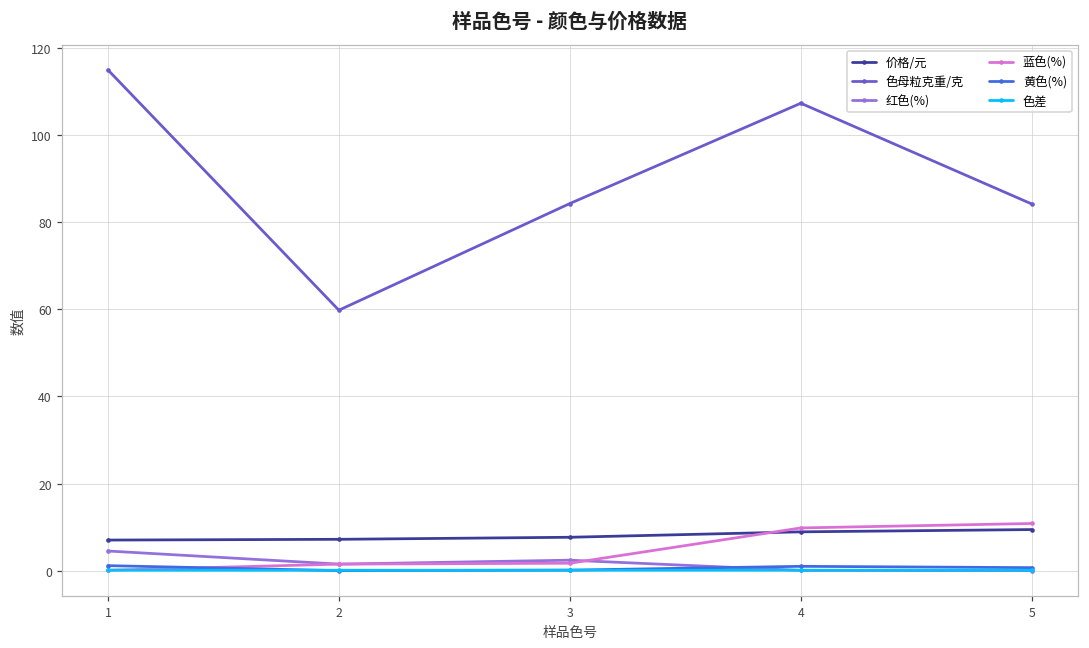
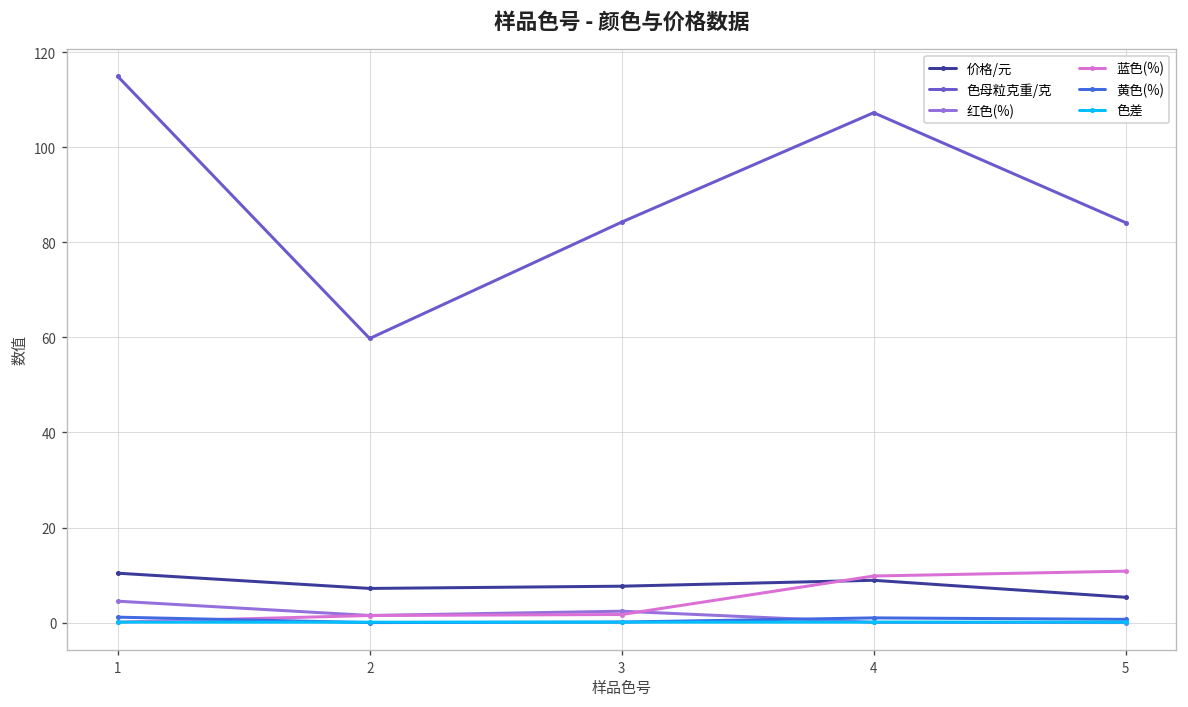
价格/元, 1: 7 -> 10
价格/元, 5: 9 -> 5
